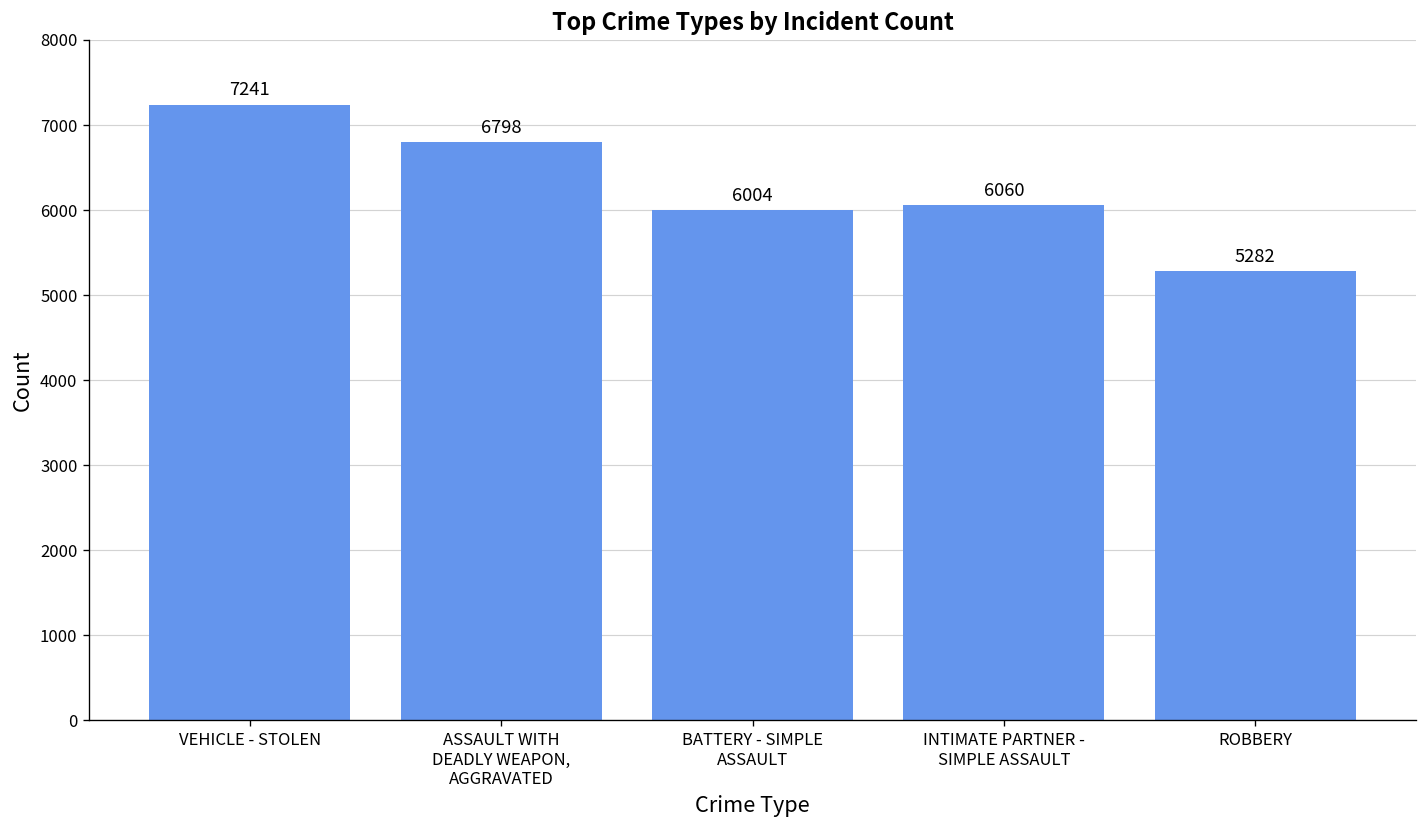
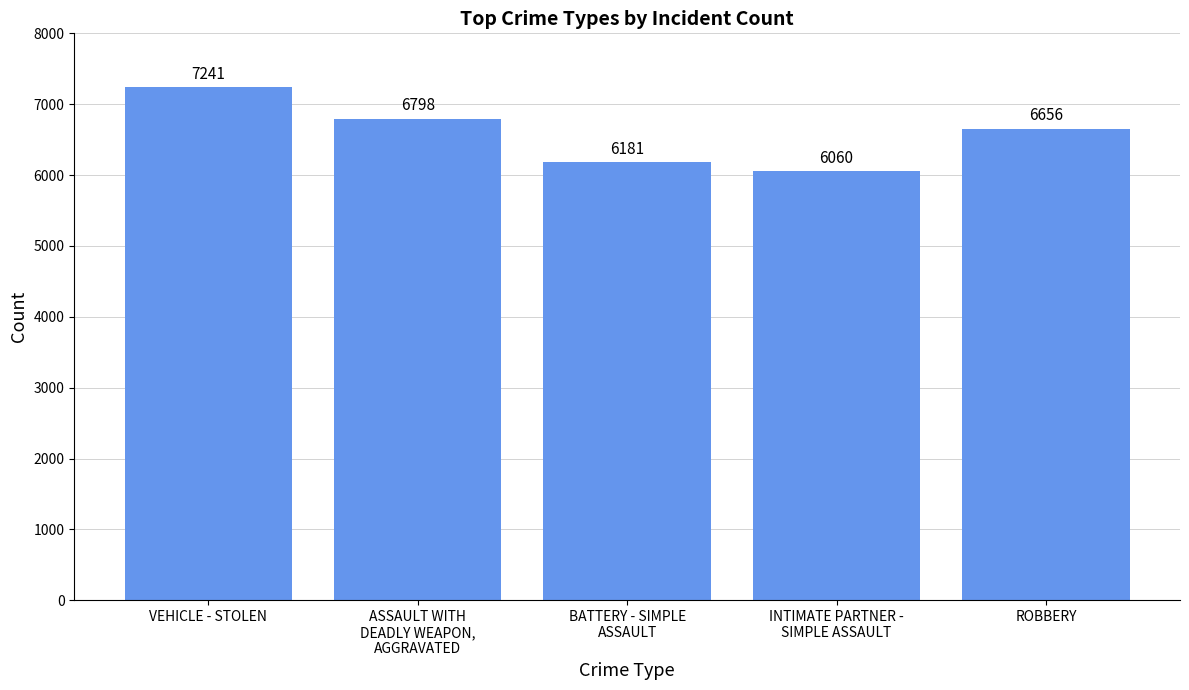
BATTERY - SIMPLE ASSAULT: 6004 -> 6181
ROBBERY: 5282 -> 6656
